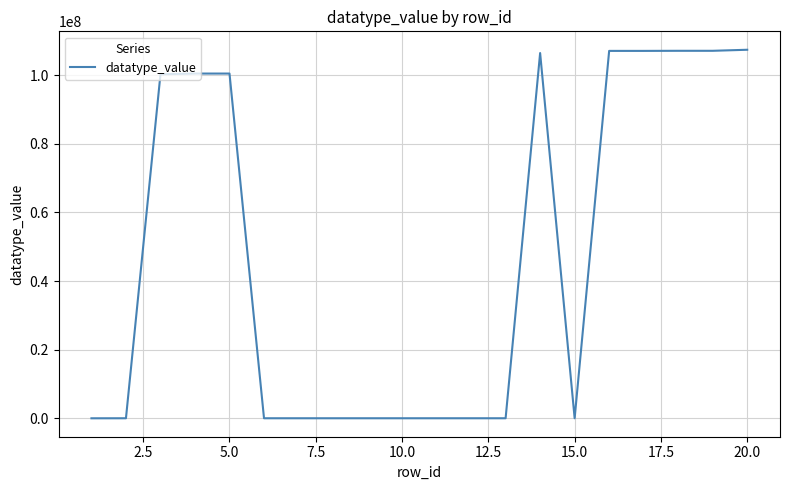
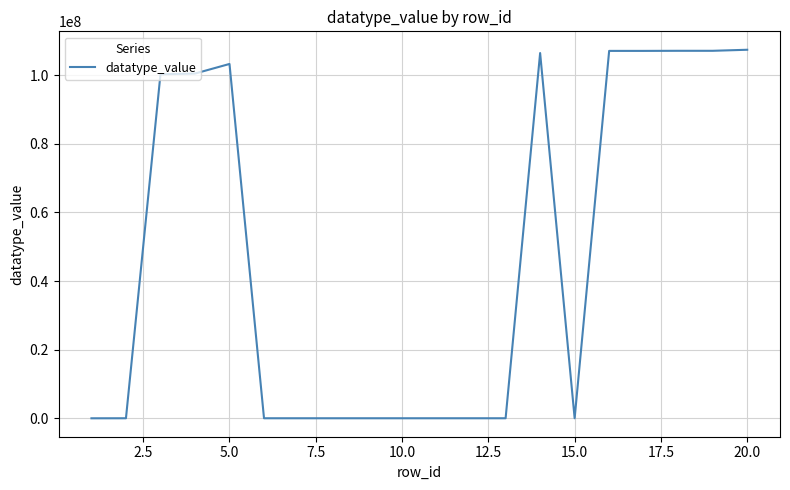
5.0: 100000000 -> 103000000
